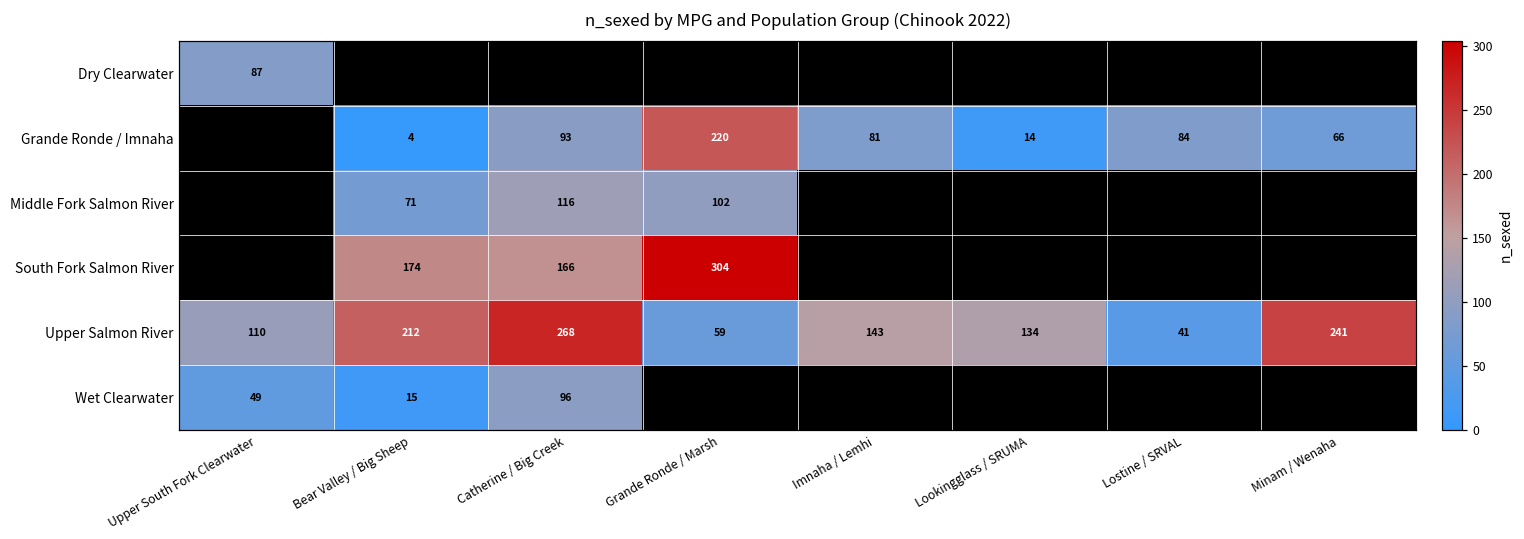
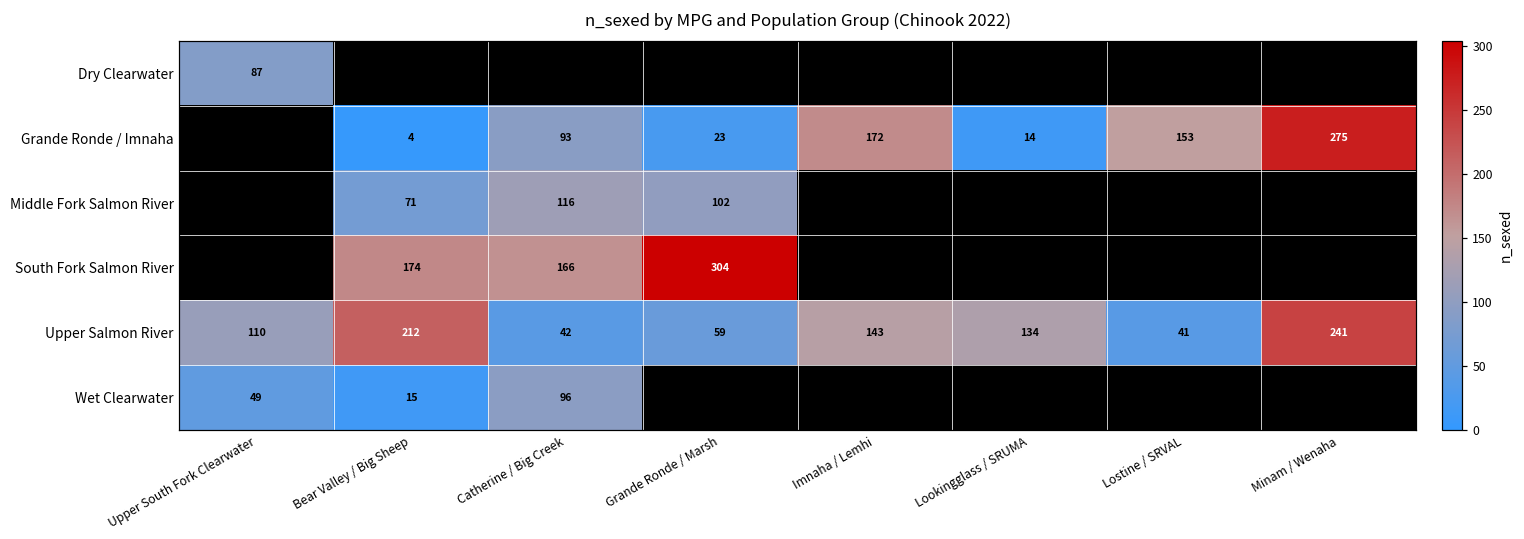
Grande Ronde / Imnaha, Grande Ronde / Marsh: 220 -> 23
Grande Ronde / Imnaha, Imnaha / Lemhi: 81 -> 172
Grande Ronde / Imnaha, Lostine / SRVAL: 84 -> 153
Grande Ronde / Imnaha, Minam / Wenaha: 66 -> 275
Upper Salmon River, Catherine / Big Creek: 268 -> 42
